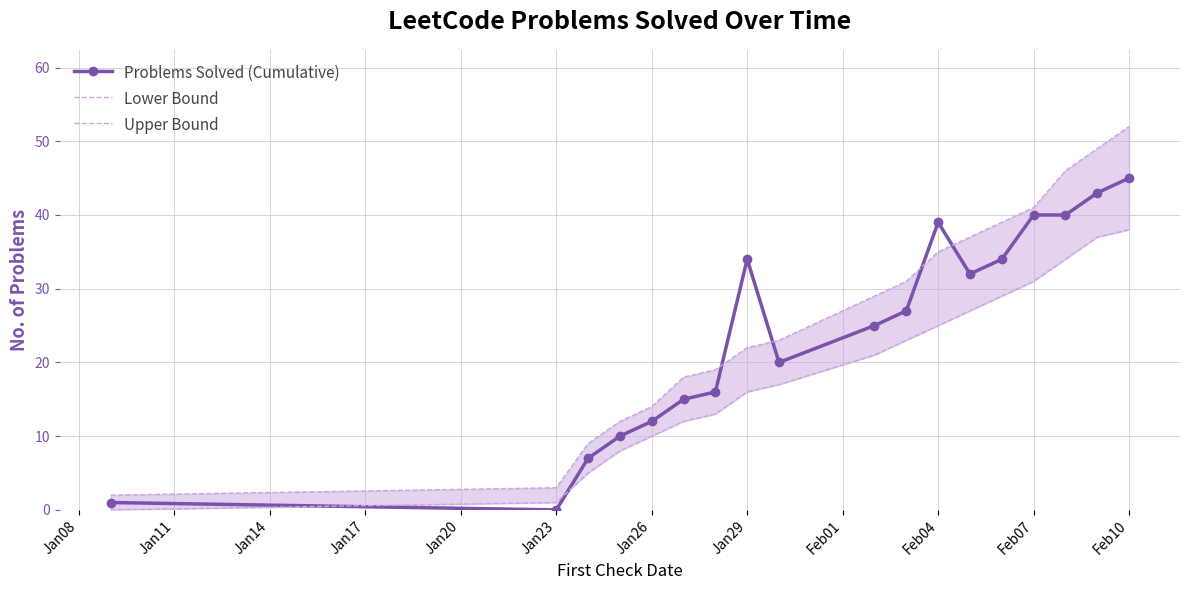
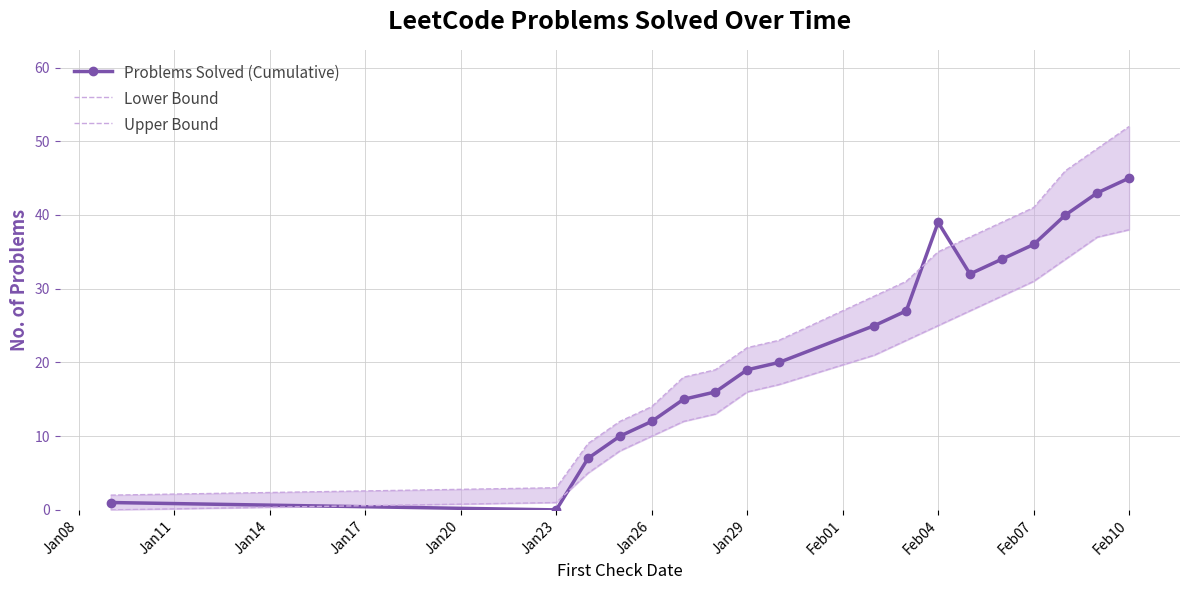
Problems Solved (Cumulative), Jan29: 34 -> 19
Problems Solved (Cumulative), Feb07: 40 -> 36
